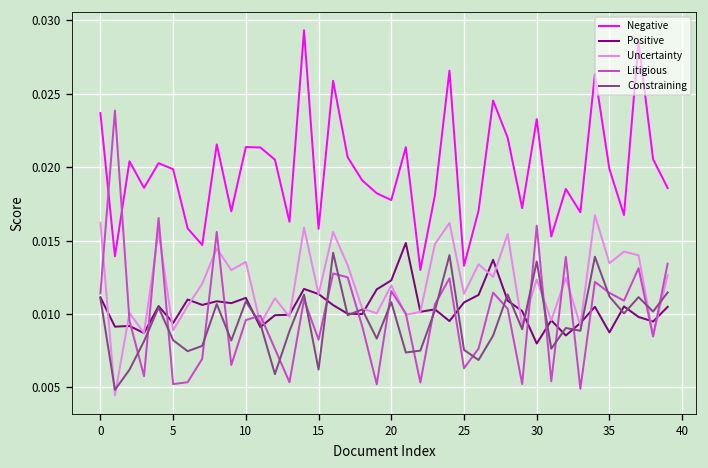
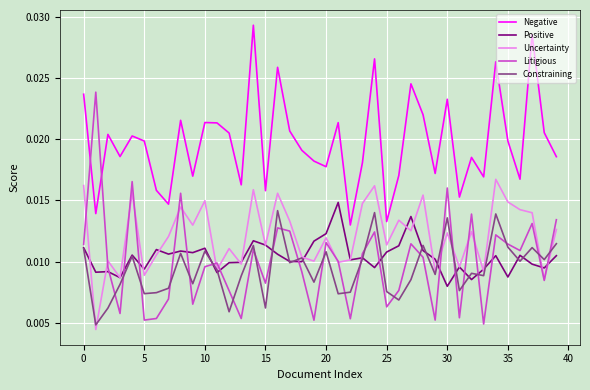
Constraining, 5: 0.0082 -> 0.0074
Uncertainty, 10: 0.0136 -> 0.0150
Uncertainty, 35: 0.0135 -> 0.0149
